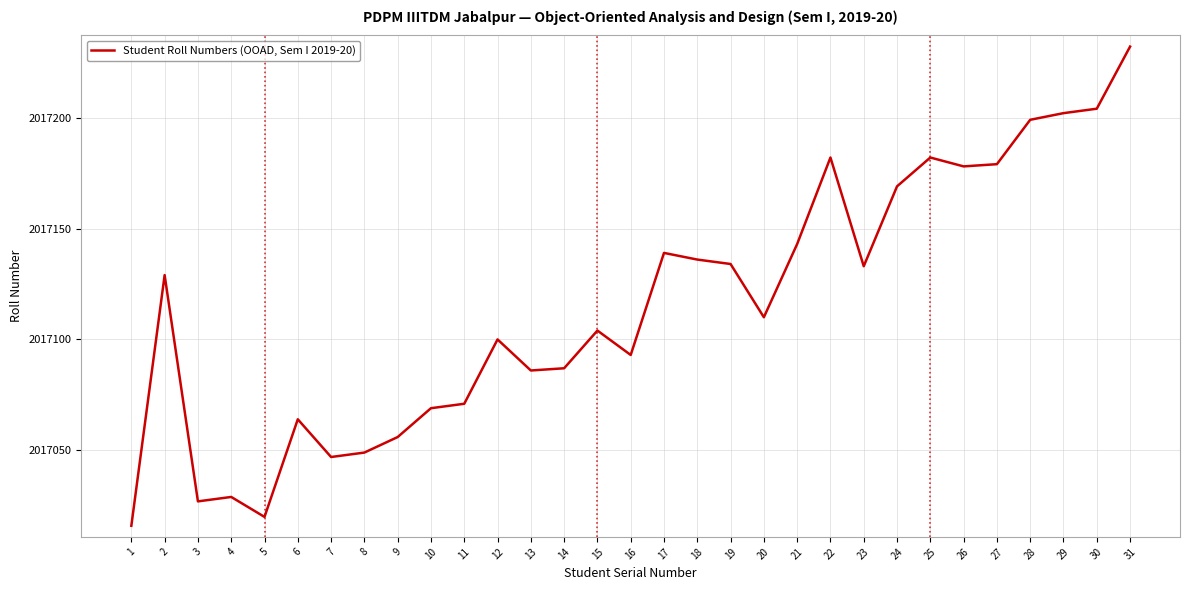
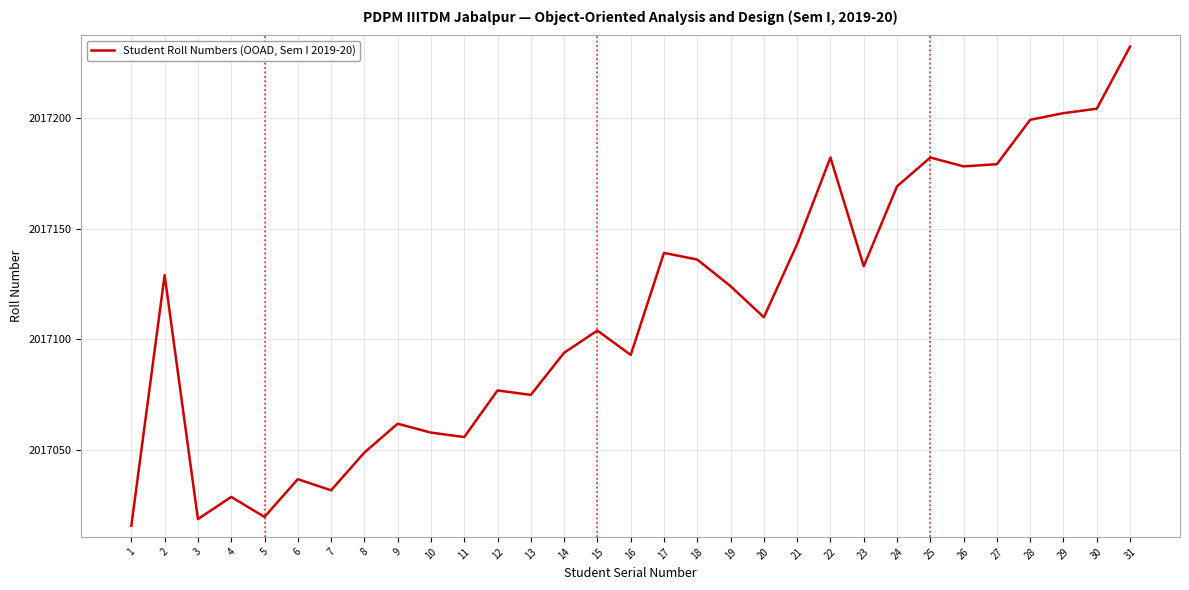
3: 2017027 -> 2017019
6: 2017064 -> 2017037
7: 2017047 -> 2017032
9: 2017056 -> 2017062
10: 2017069 -> 2017058
11: 2017071 -> 2017056
12: 2017100 -> 2017077
13: 2017086 -> 2017075
14: 2017087 -> 2017094
19: 2017134 -> 2017124
